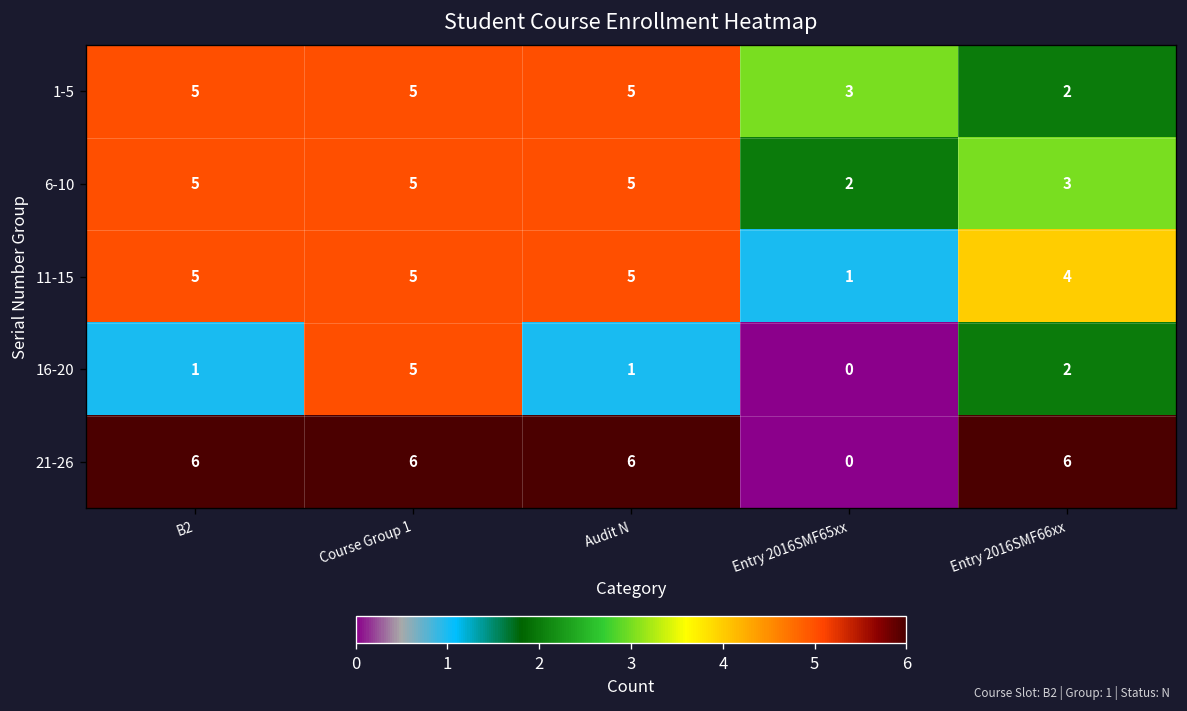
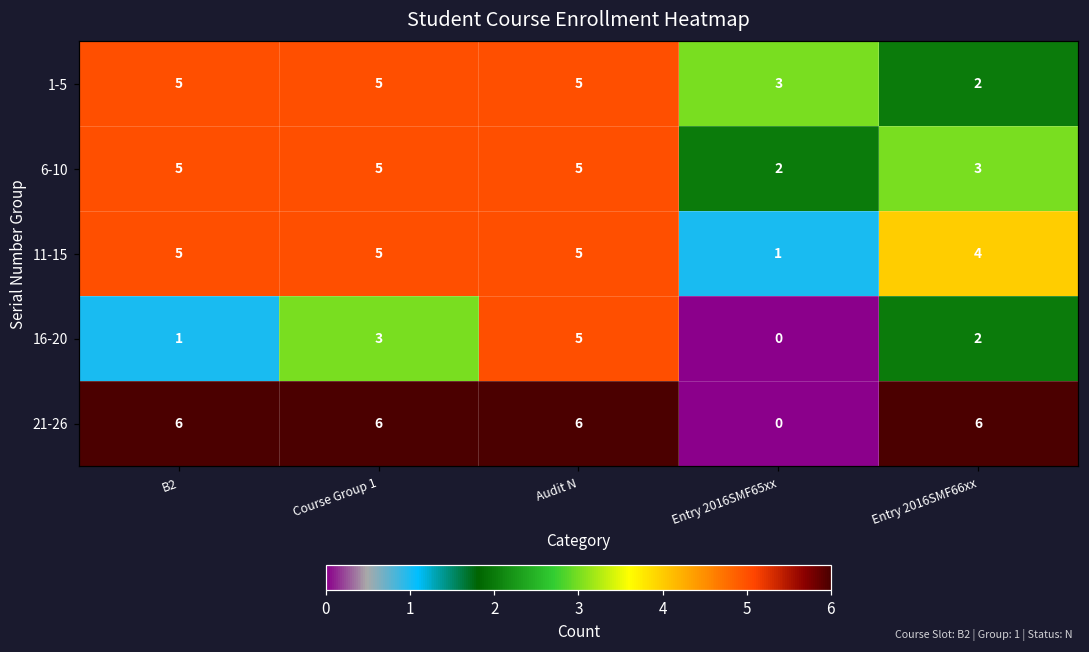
16-20, Course Group 1: 5 -> 3
16-20, Audit N: 1 -> 5
